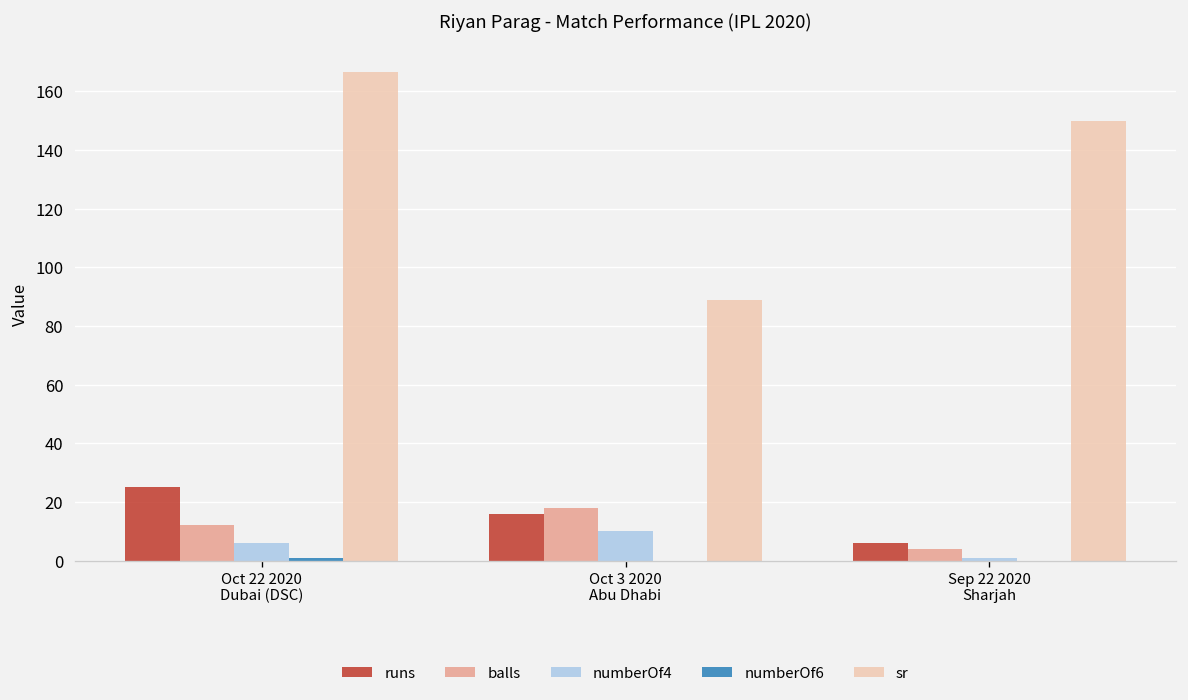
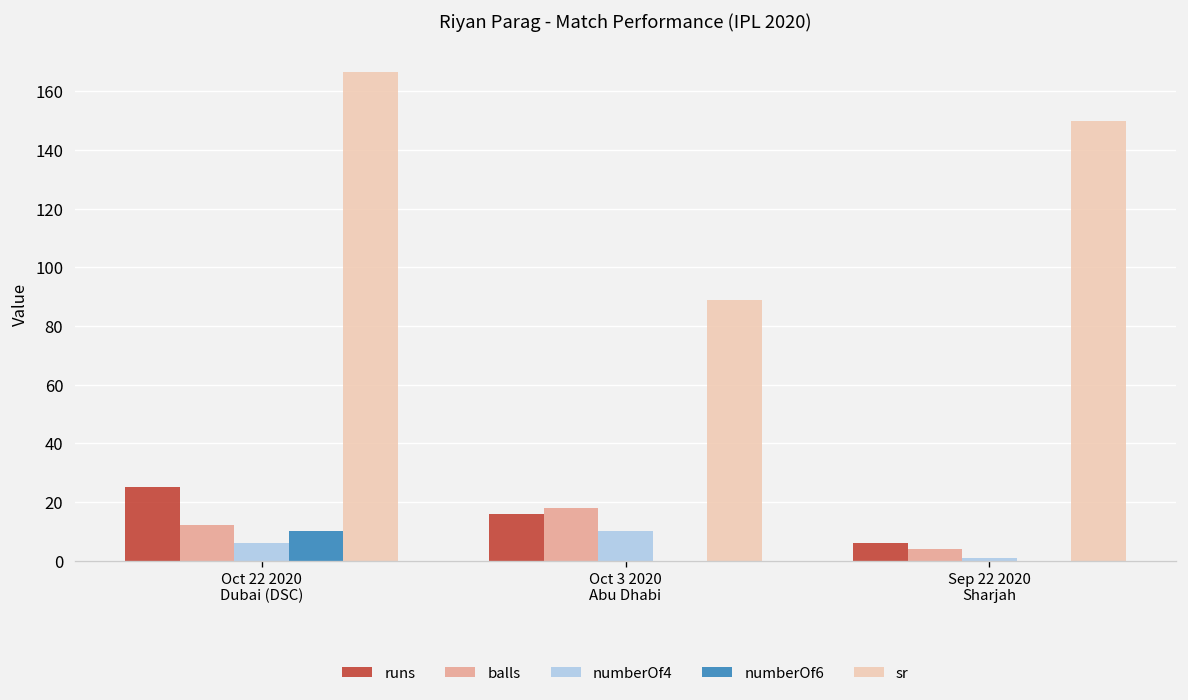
numberOf6, Oct 22 2020 Dubai (DSC): 1 -> 10
